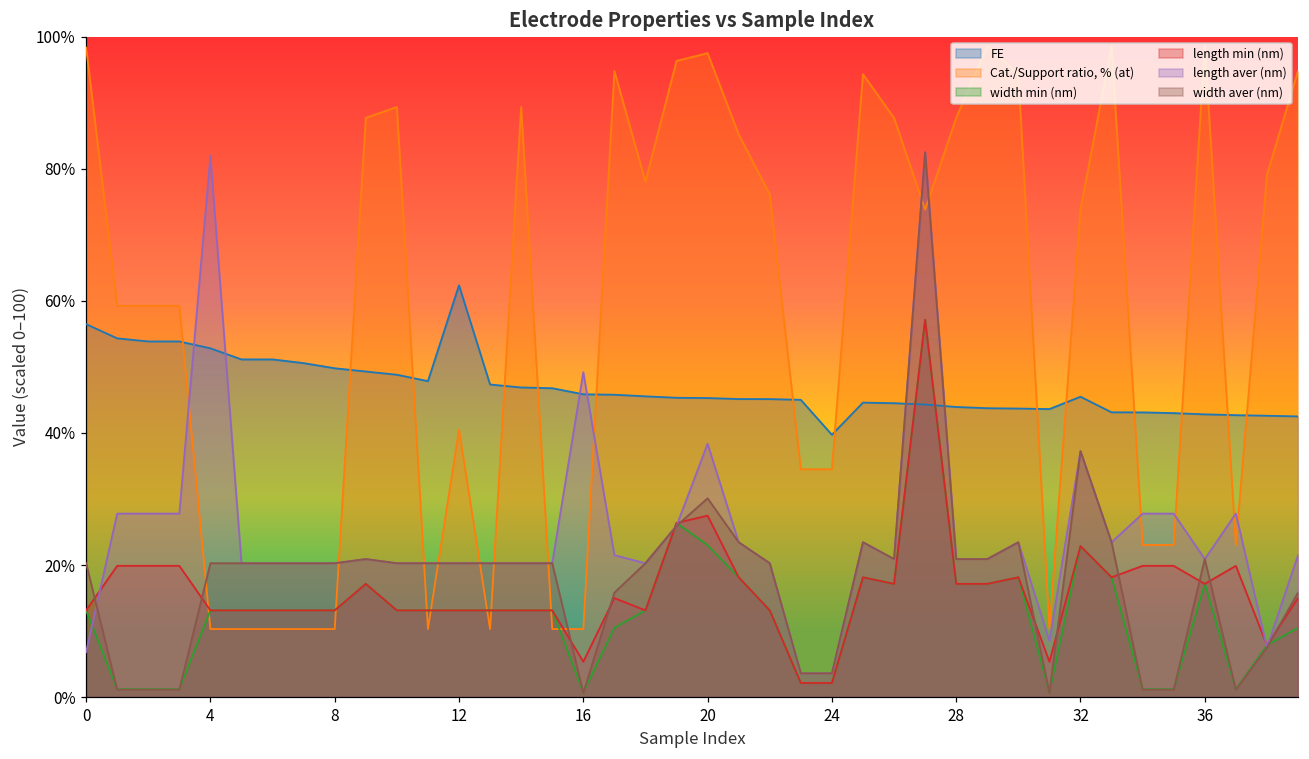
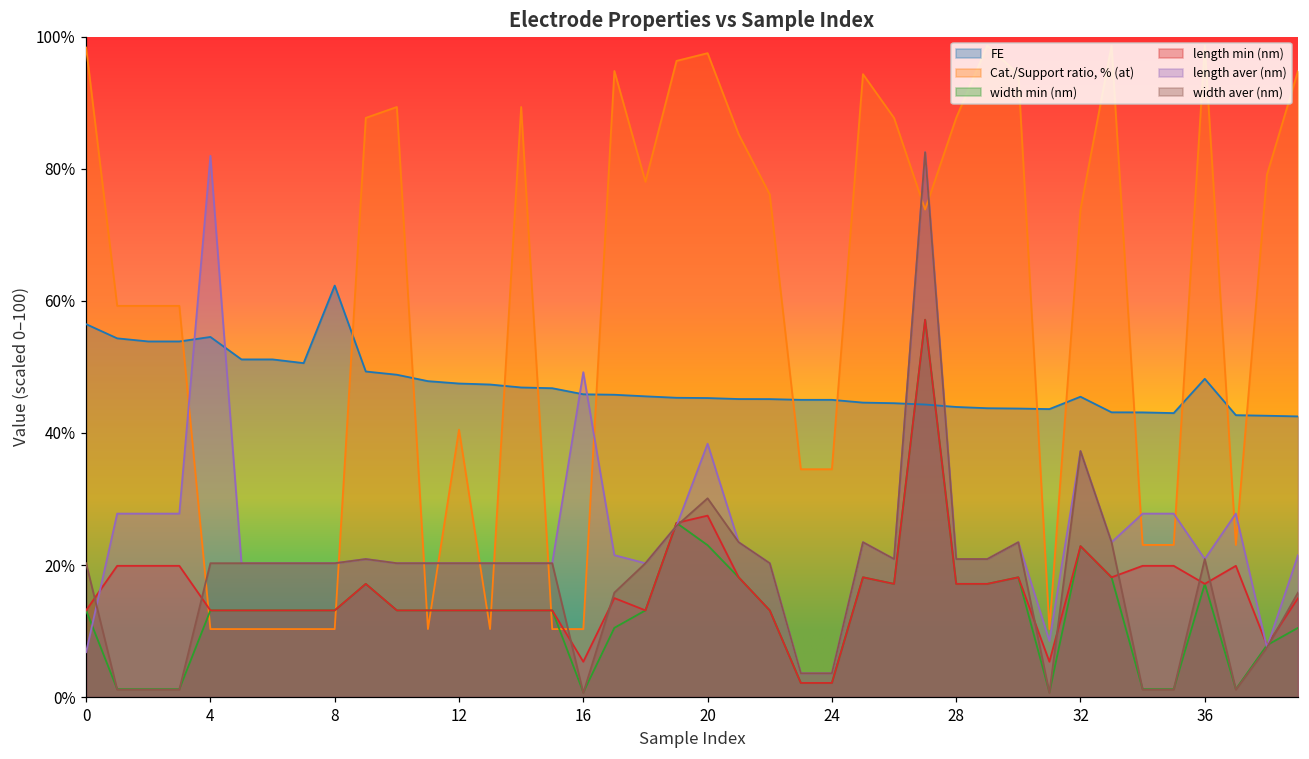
FE, 4: 53% -> 55%
FE, 8: 50% -> 62%
FE, 12: 62% -> 47%
FE, 24: 40% -> 45%
FE, 36: 43% -> 48%
